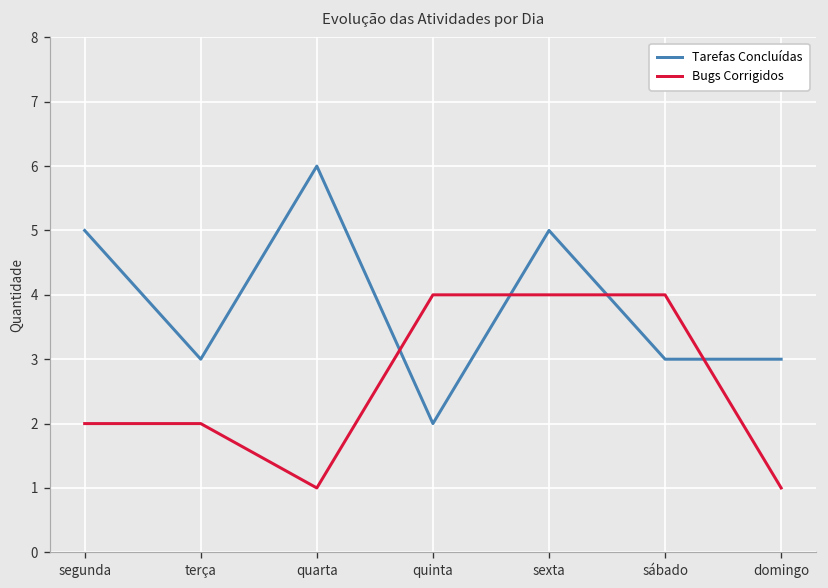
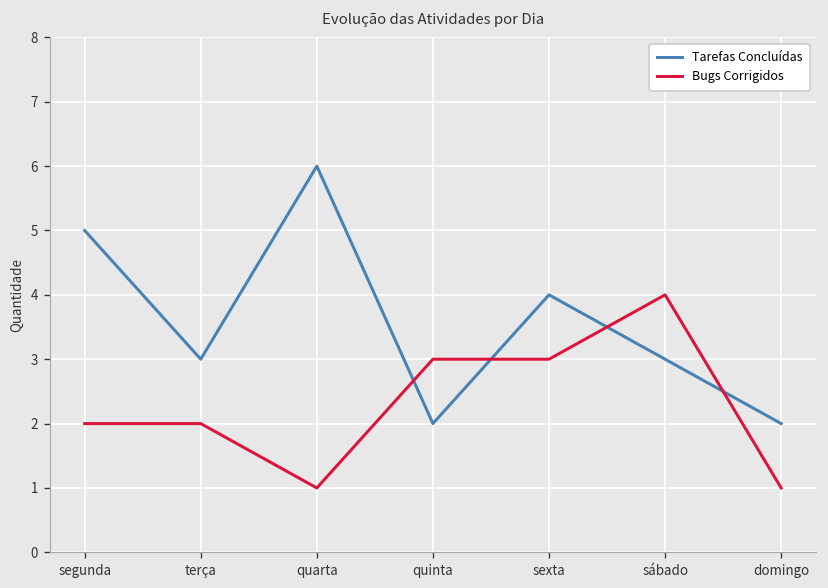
Bugs Corrigidos, quinta: 4 -> 3
Tarefas Concluídas, sexta: 5 -> 4
Bugs Corrigidos, sexta: 4 -> 3
Tarefas Concluídas, domingo: 3 -> 2
